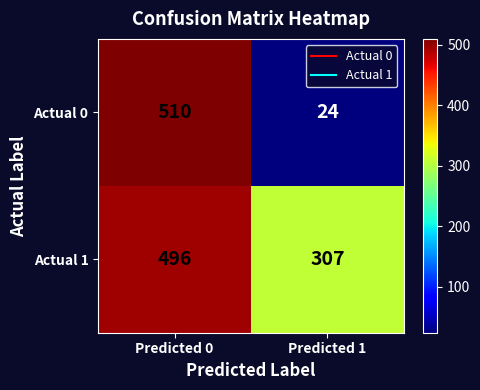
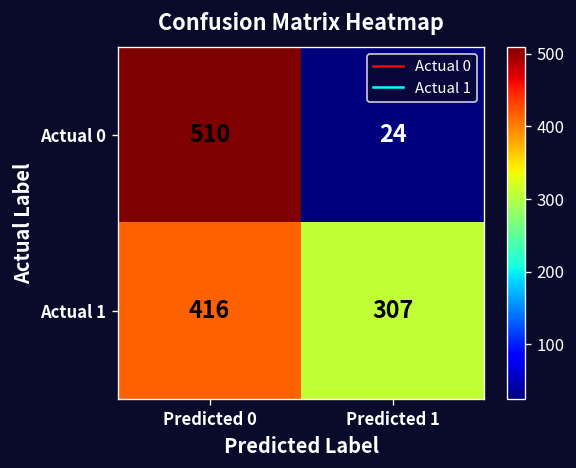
Actual 1, Predicted 0: 496 -> 416
